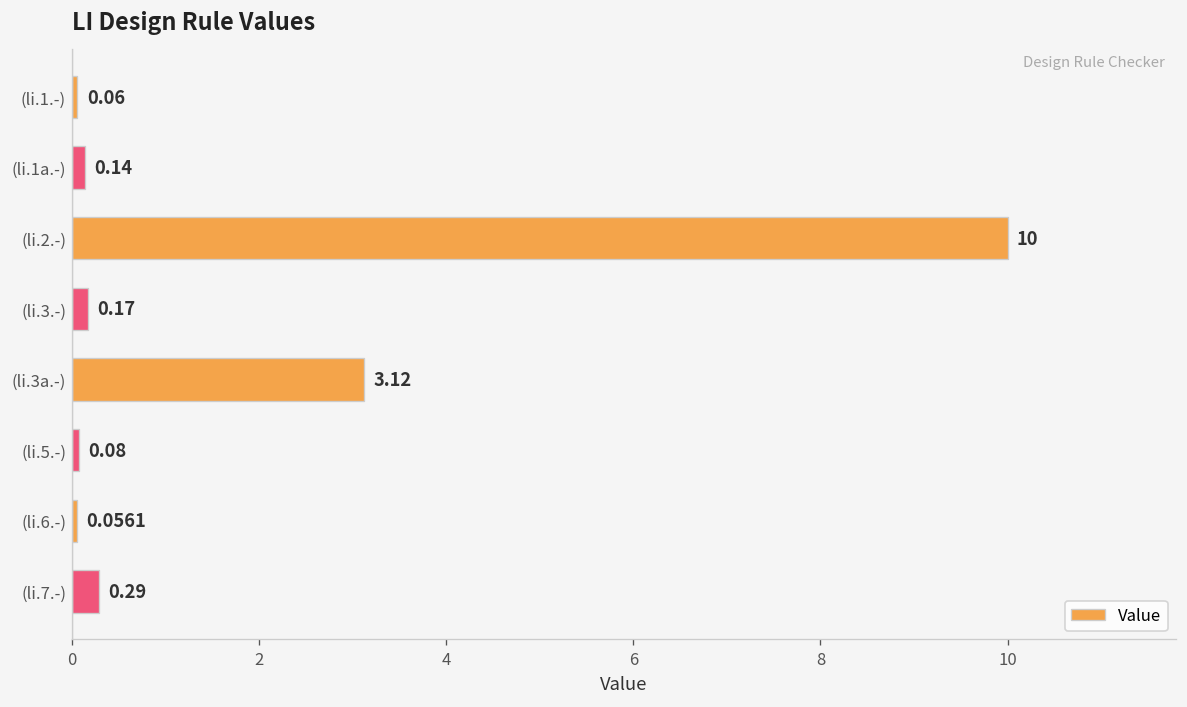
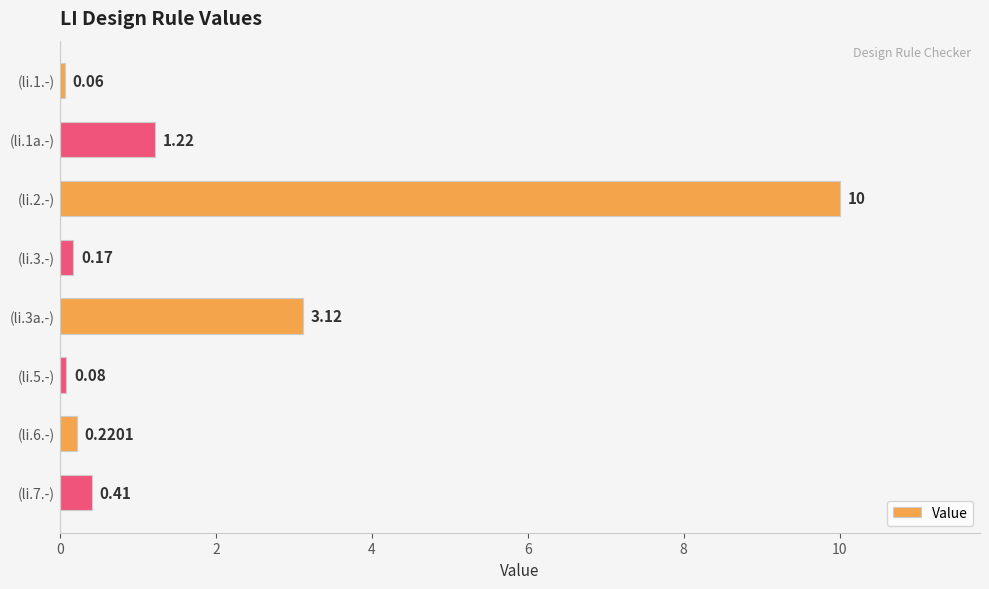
(li.1a.-): 0.14 -> 1.22
(li.6.-): 0.0561 -> 0.2201
(li.7.-): 0.29 -> 0.41
